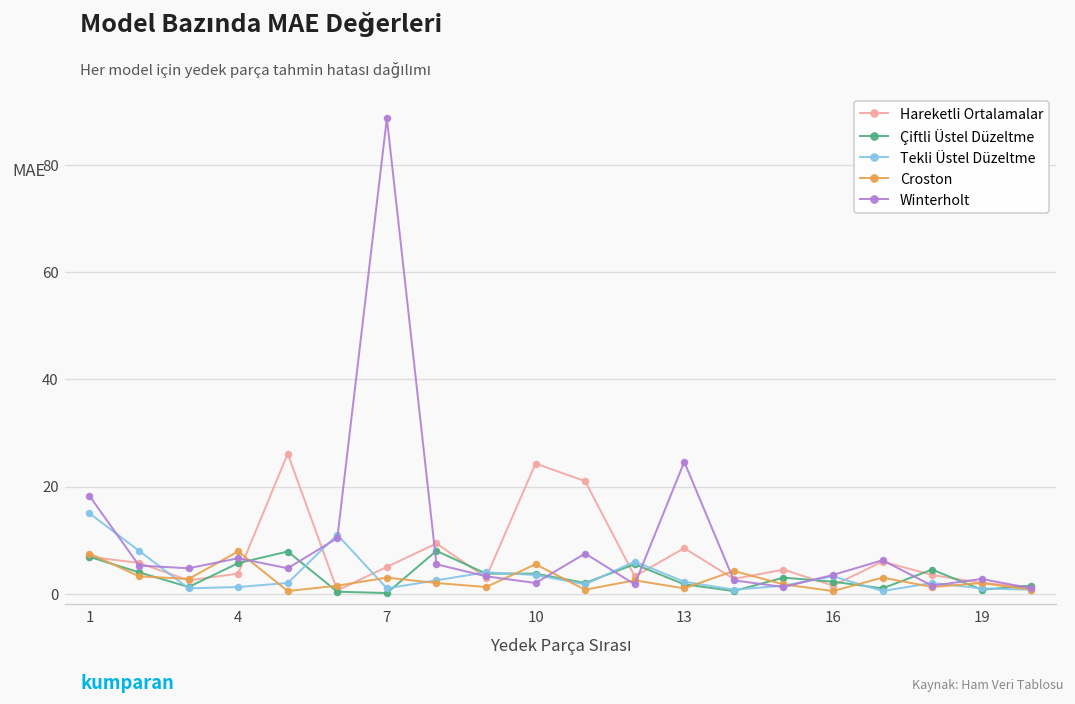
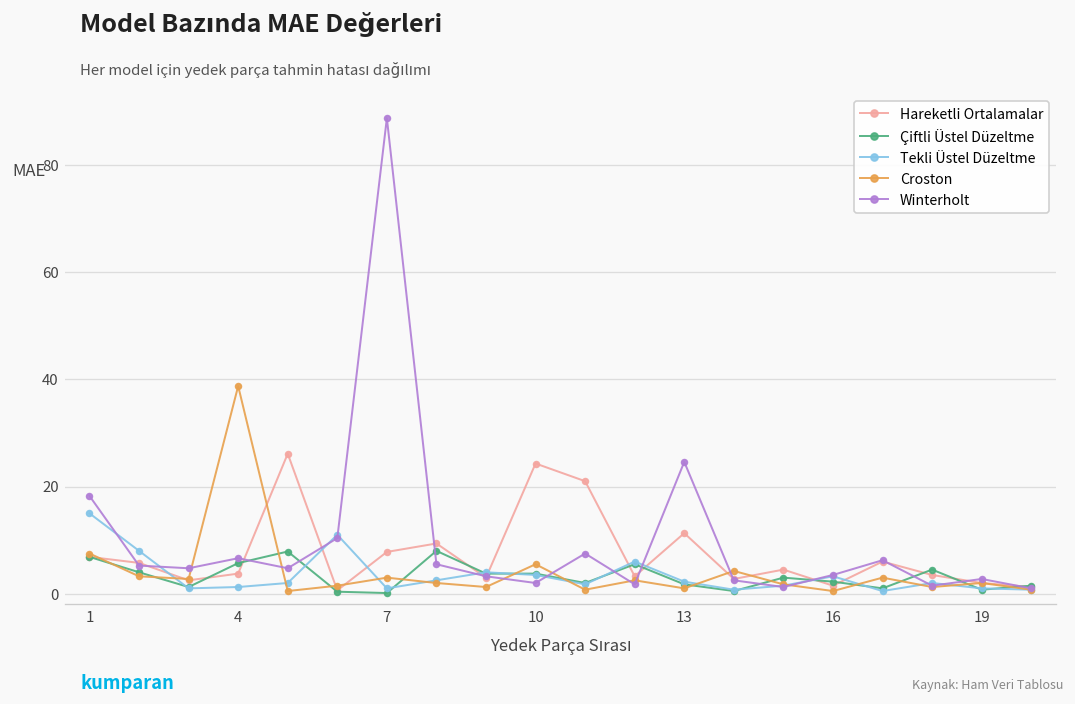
Croston, 4: 8 -> 39
Hareketli Ortalamalar, 7: 5 -> 8
Hareketli Ortalamalar, 13: 9 -> 11
